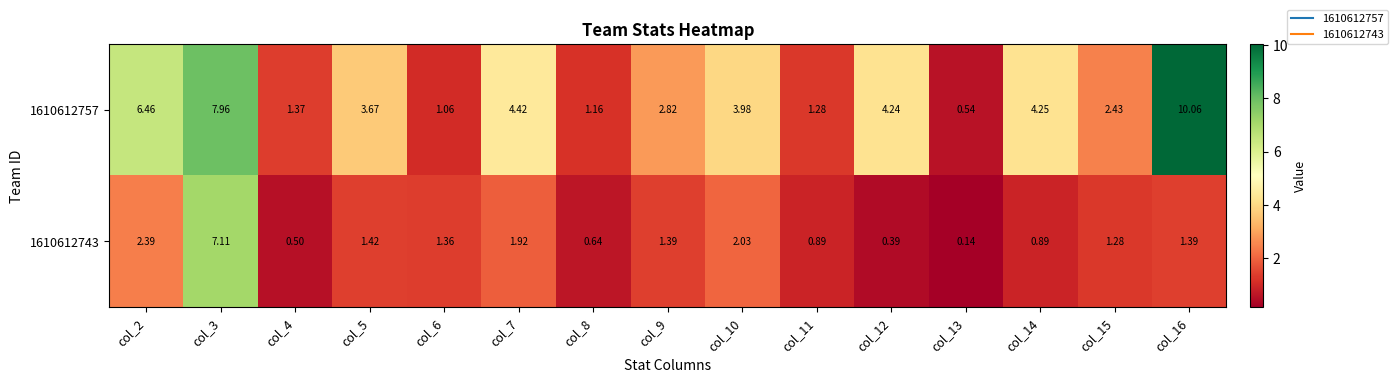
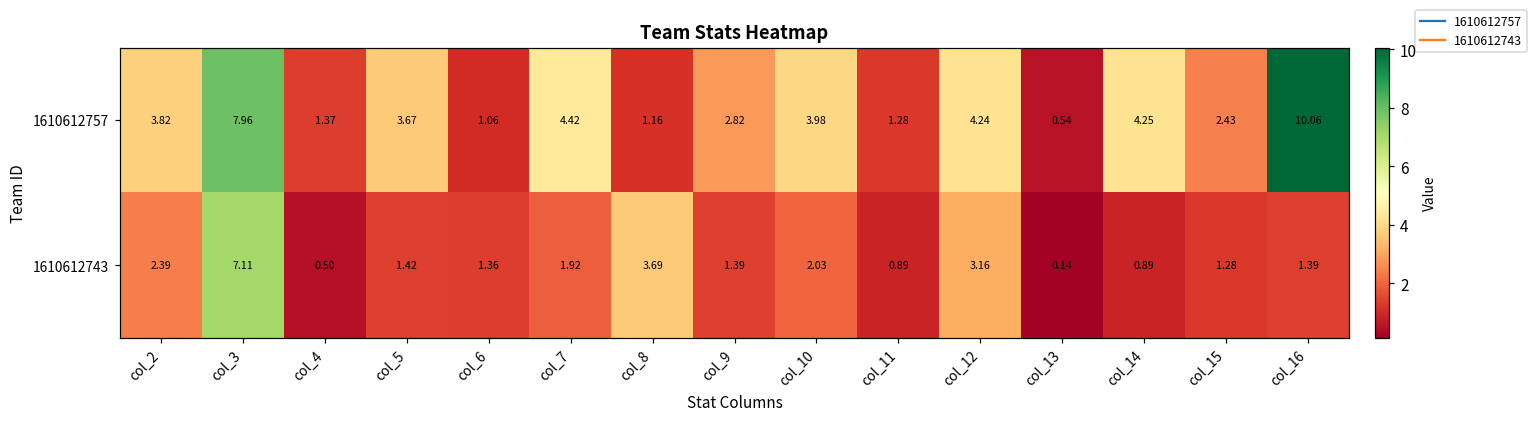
1610612757, col_2: 6.46 -> 3.82
1610612743, col_8: 0.64 -> 3.69
1610612743, col_12: 0.39 -> 3.16
